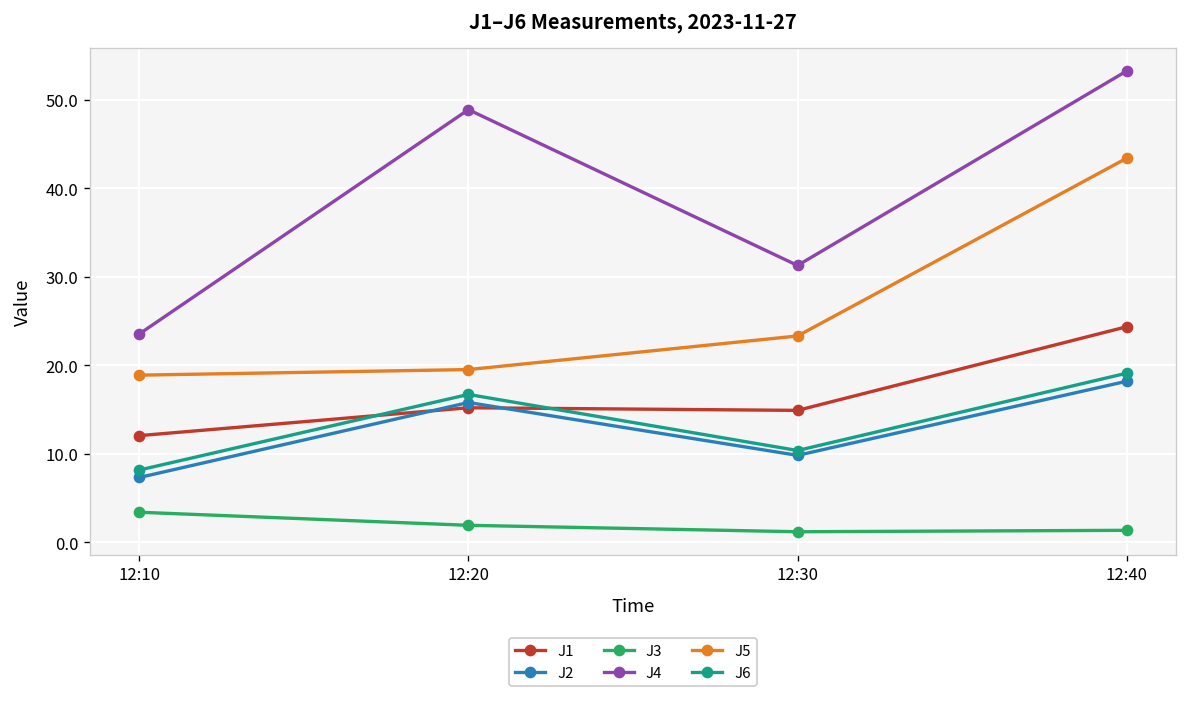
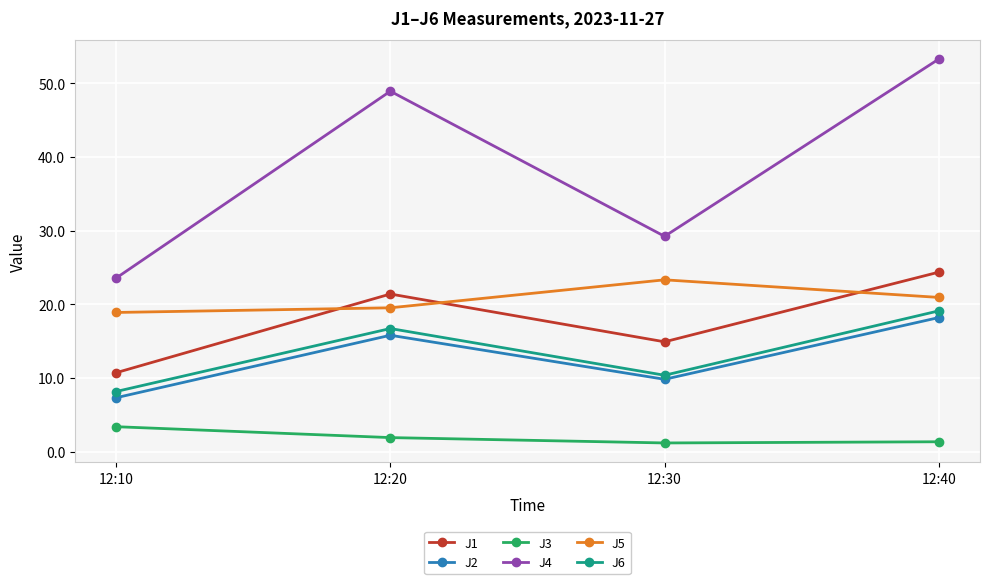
J1, 12:10: 12 -> 11
J1, 12:20: 15 -> 21
J4, 12:30: 31 -> 29
J5, 12:40: 43 -> 21
